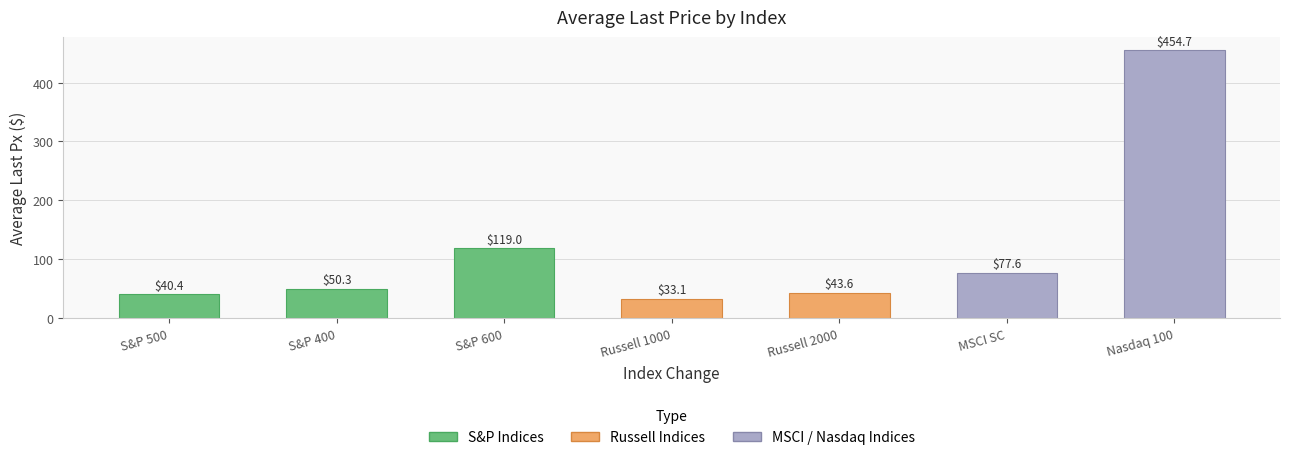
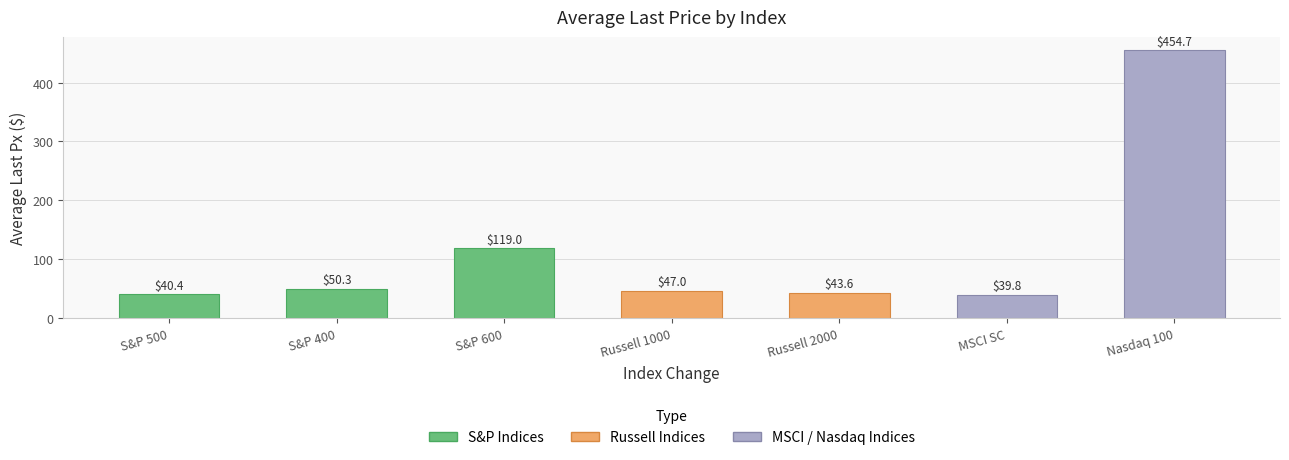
Russell 1000: $33.1 -> $47.0
MSCI SC: $77.6 -> $39.8
